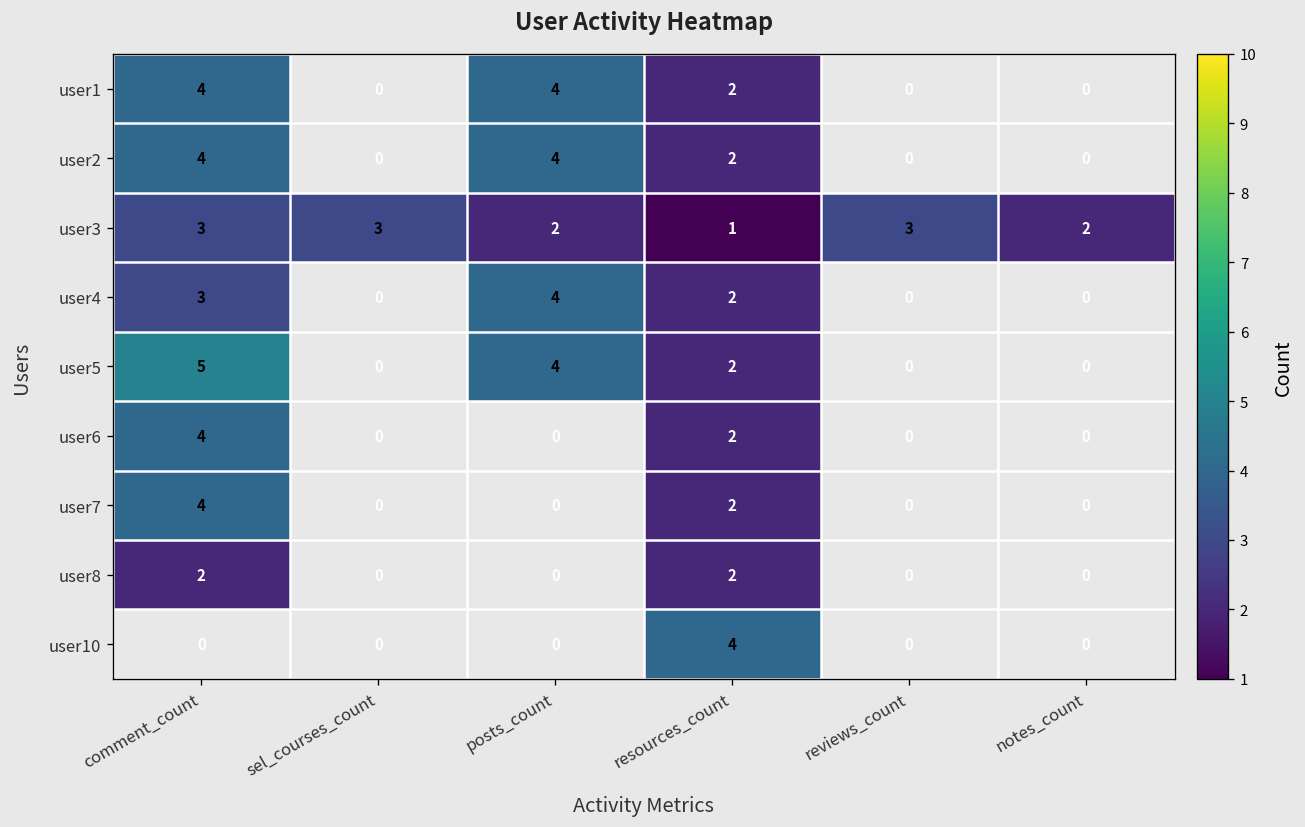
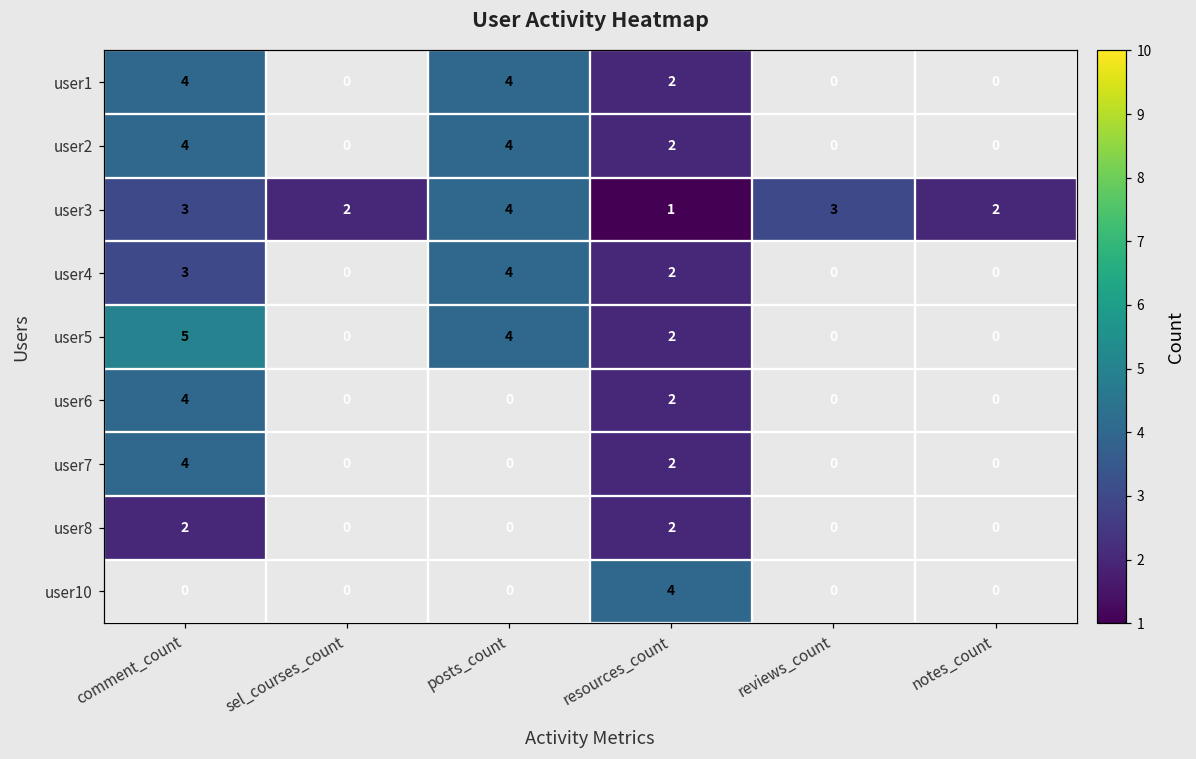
user3, sel_courses_count: 3 -> 2
user3, posts_count: 2 -> 4
